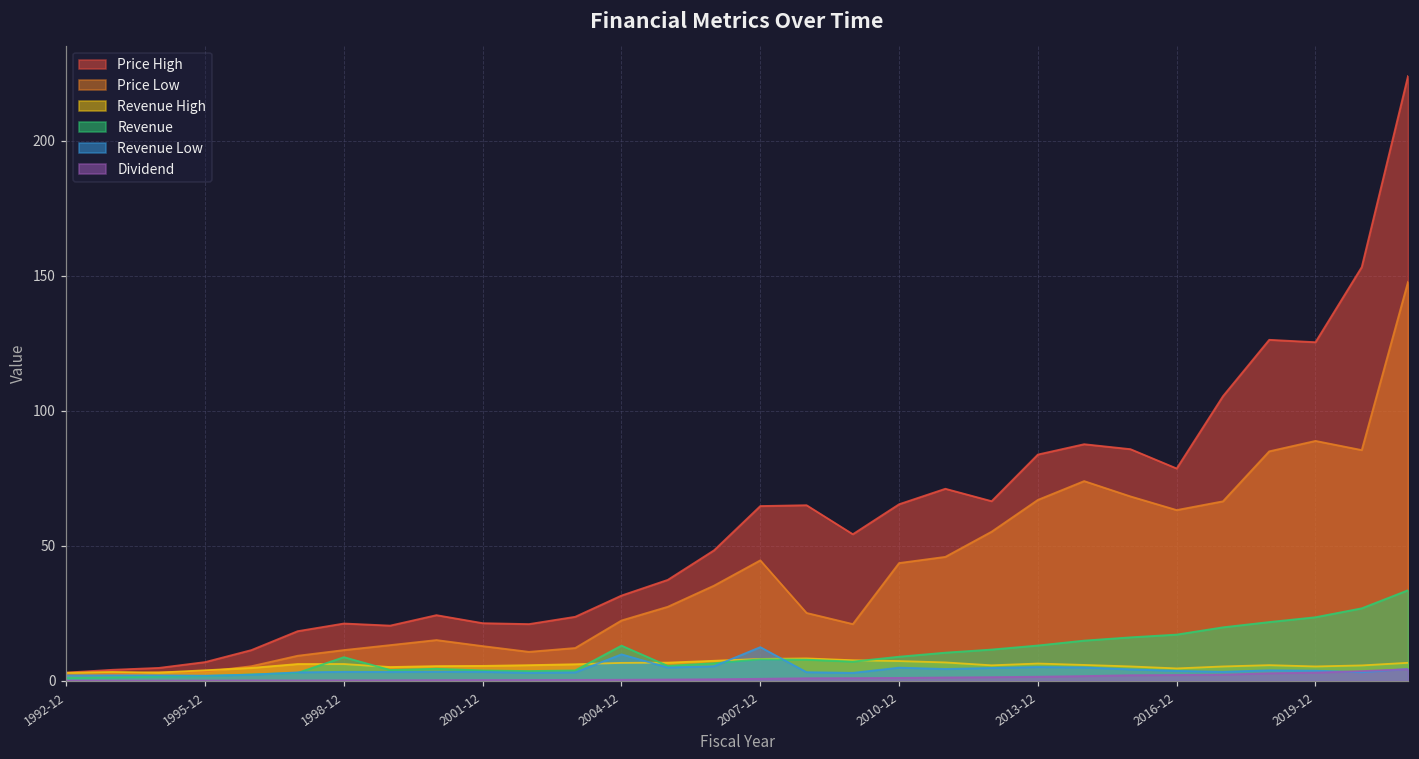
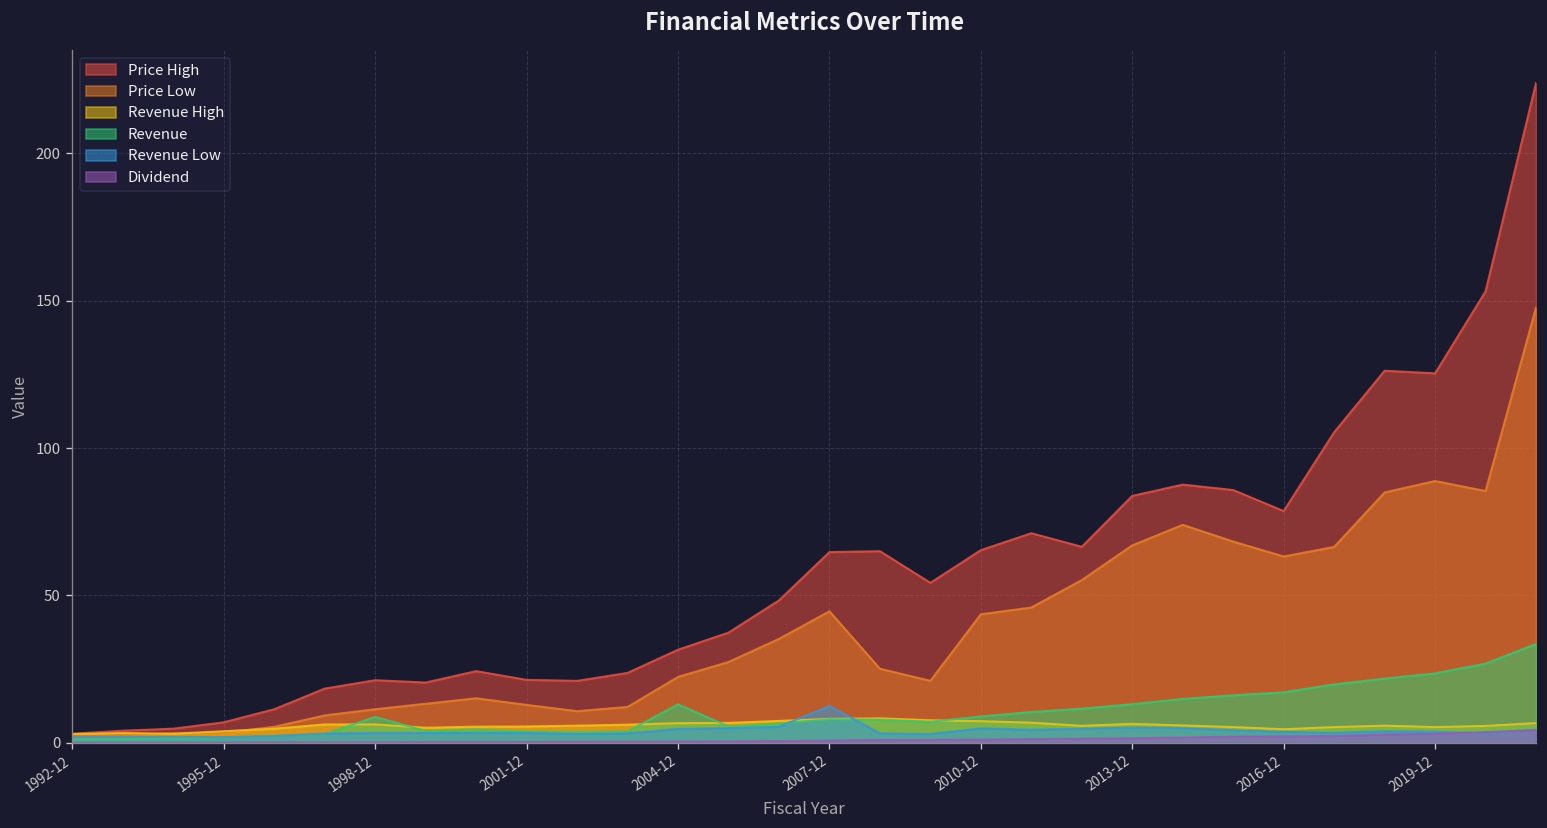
Revenue Low, 2004-12: 10 -> 5
